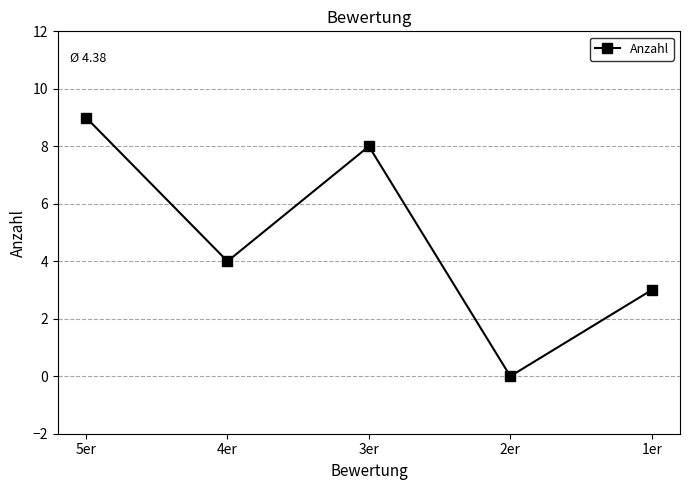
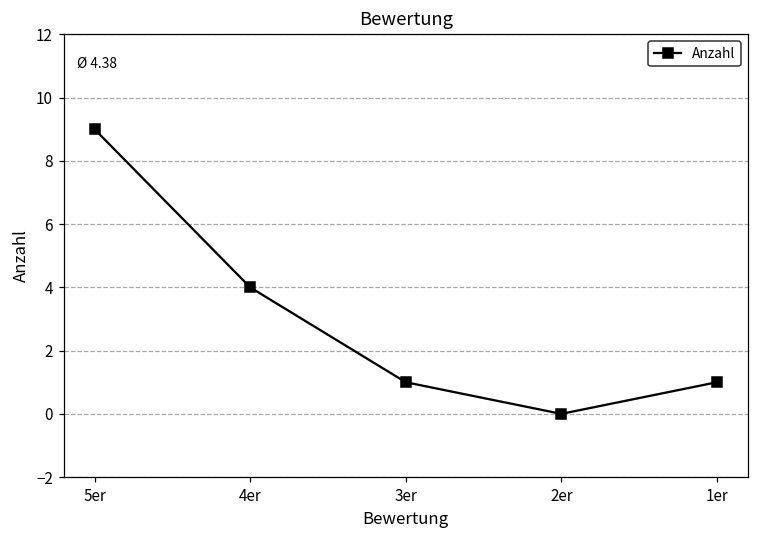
3er: 8 -> 1
1er: 3 -> 1
